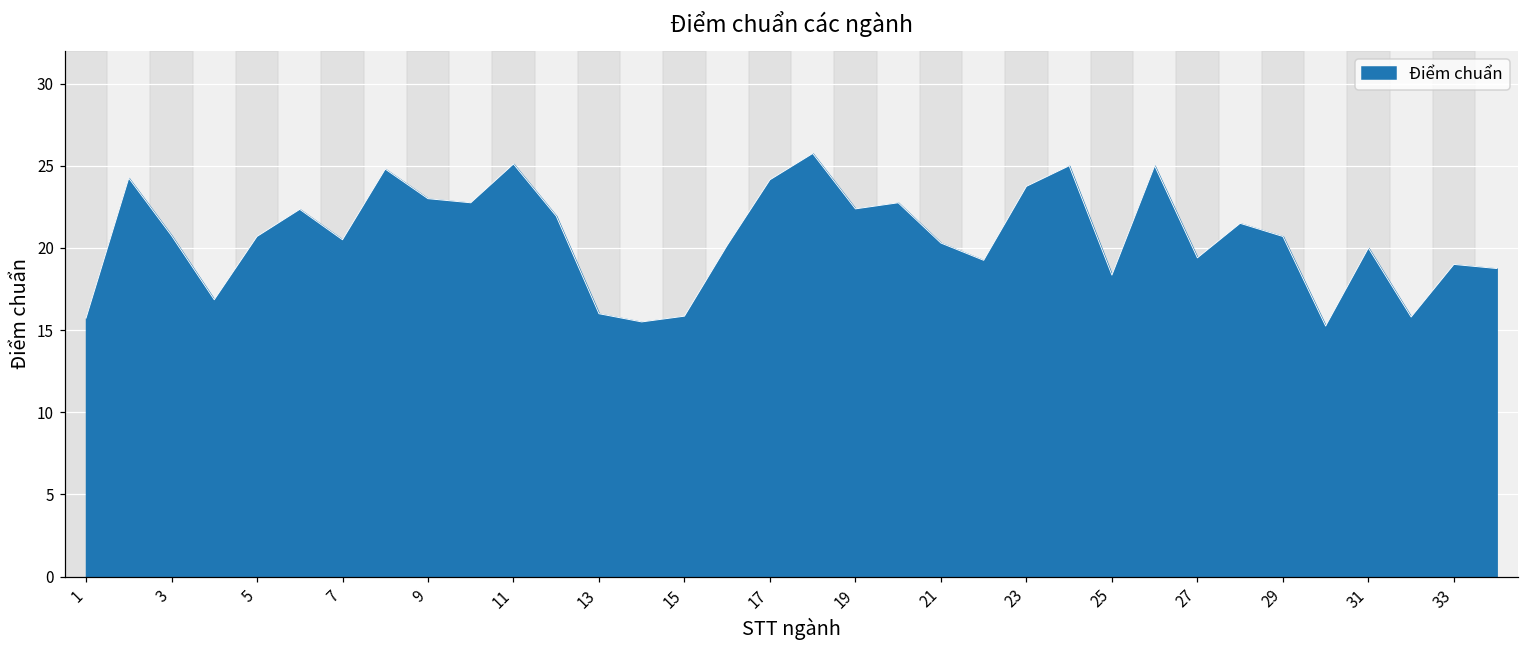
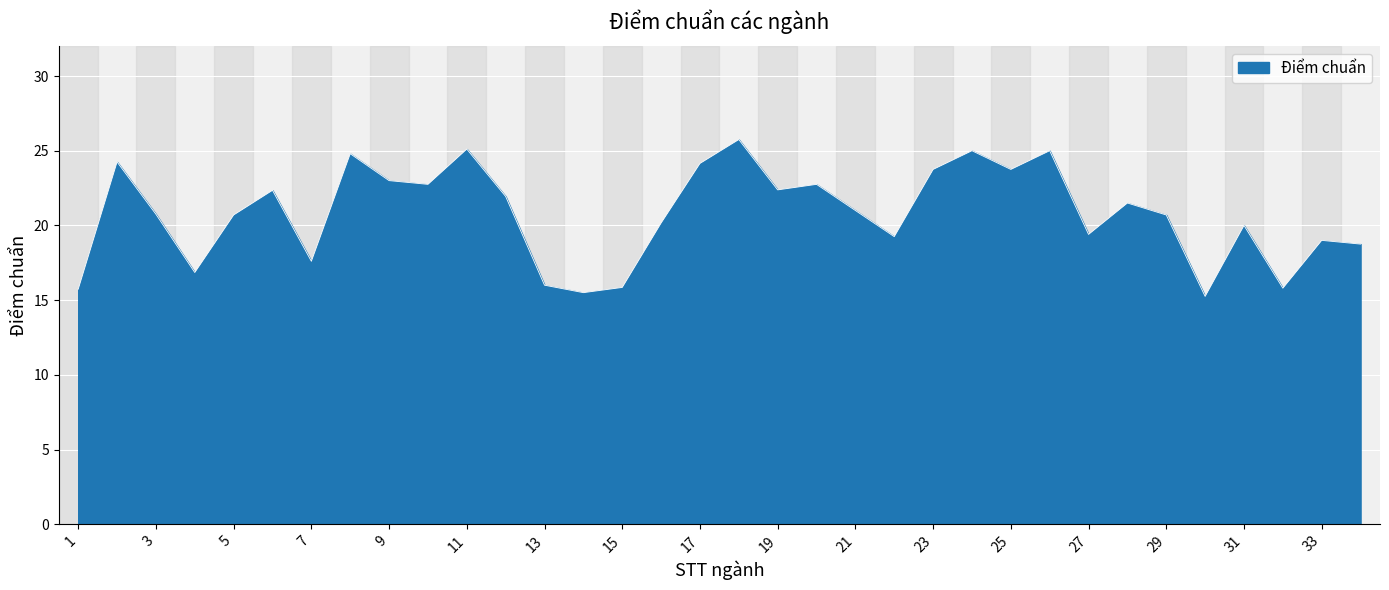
7: 20.5 -> 17.6
21: 20.3 -> 21.0
25: 18.4 -> 23.8
